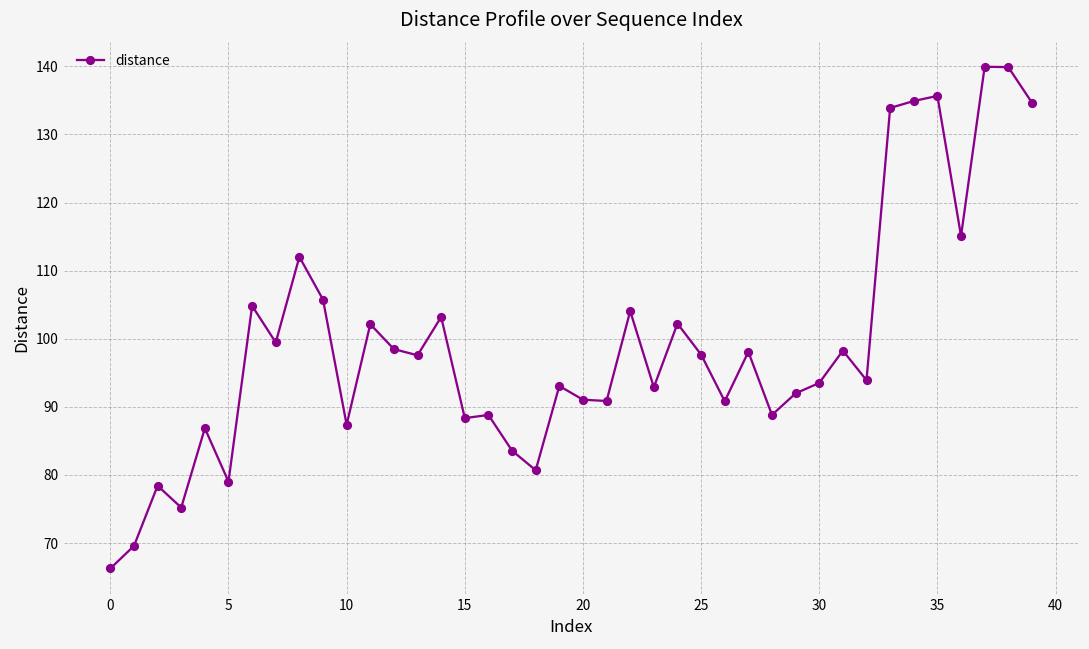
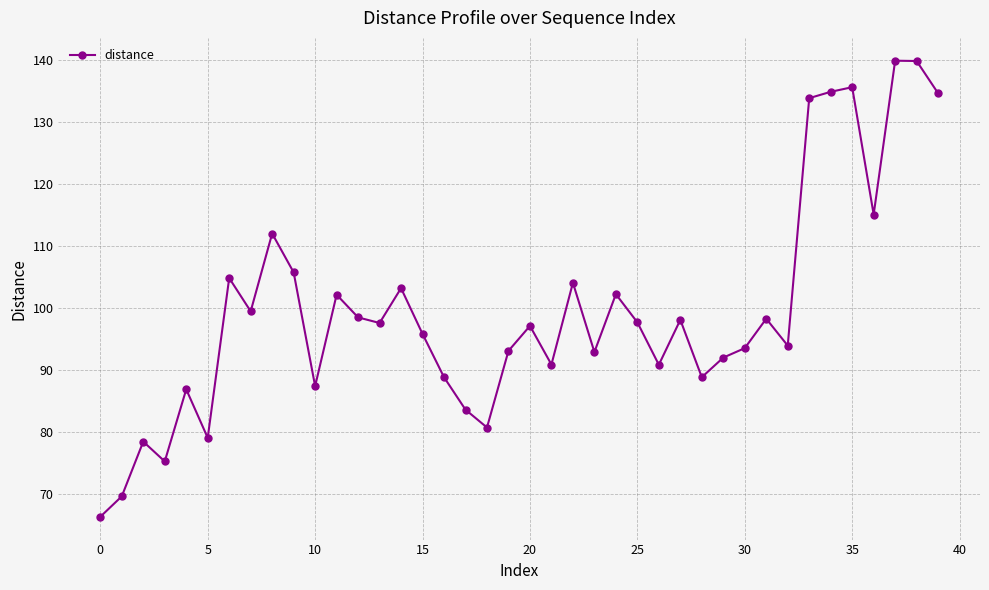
15: 88 -> 96
20: 91 -> 97
